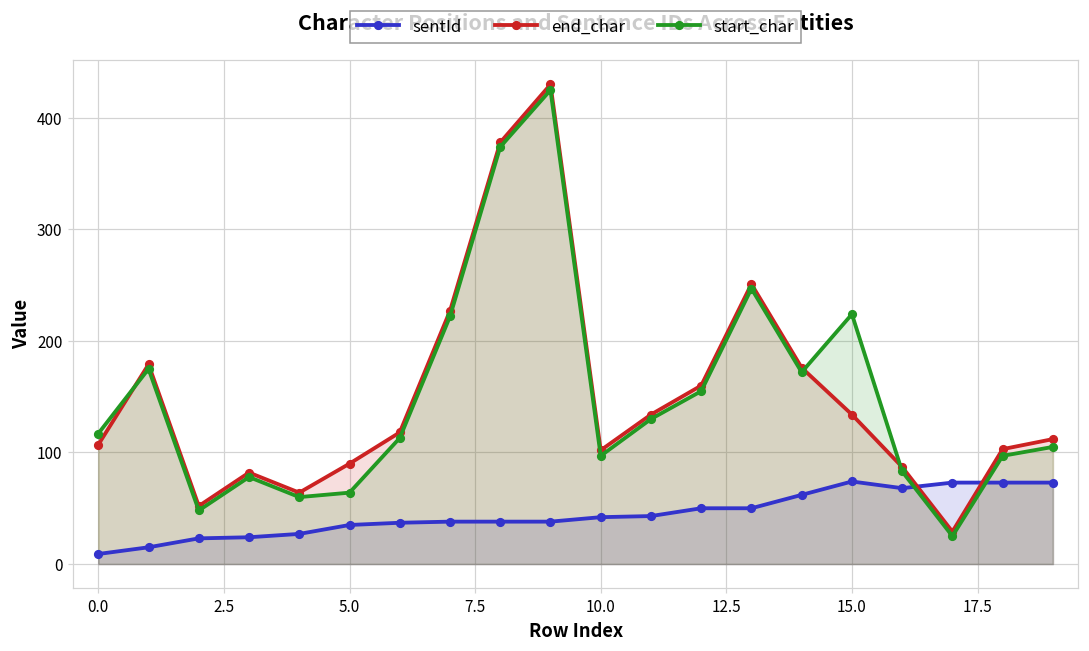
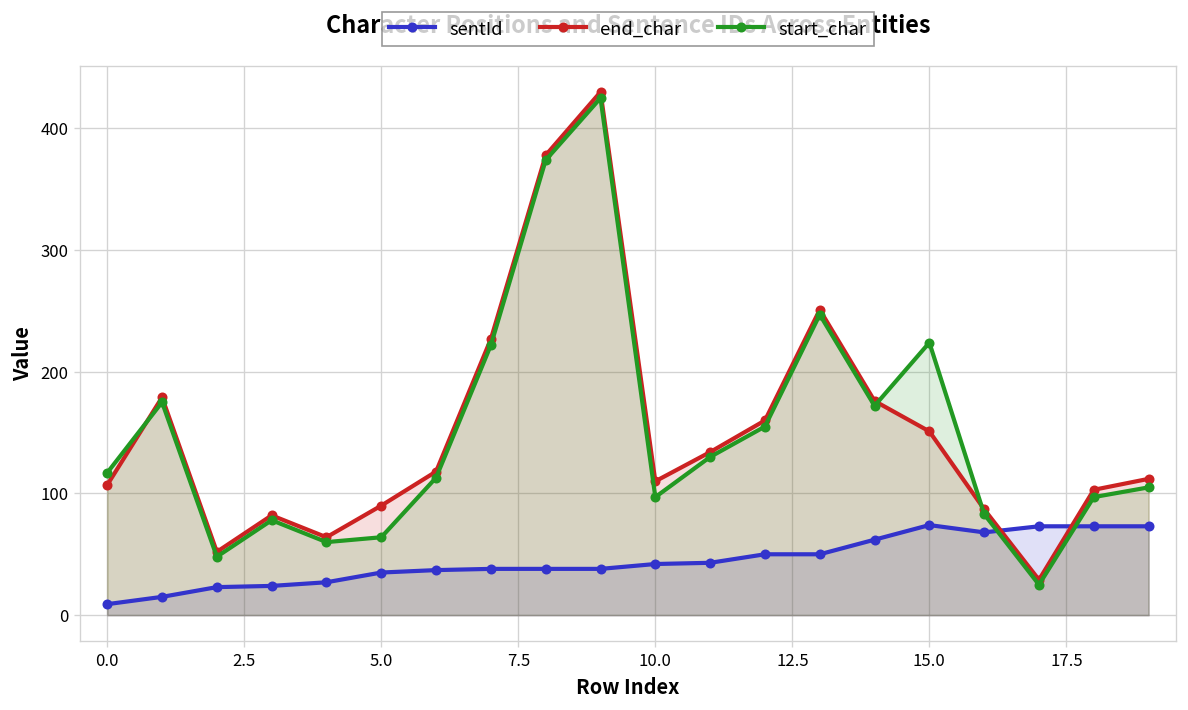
end_char, 10.0: 102 -> 110
end_char, 15.0: 134 -> 151
